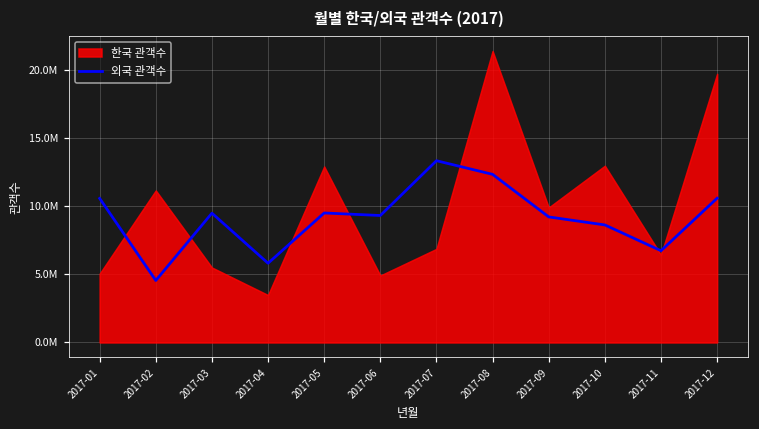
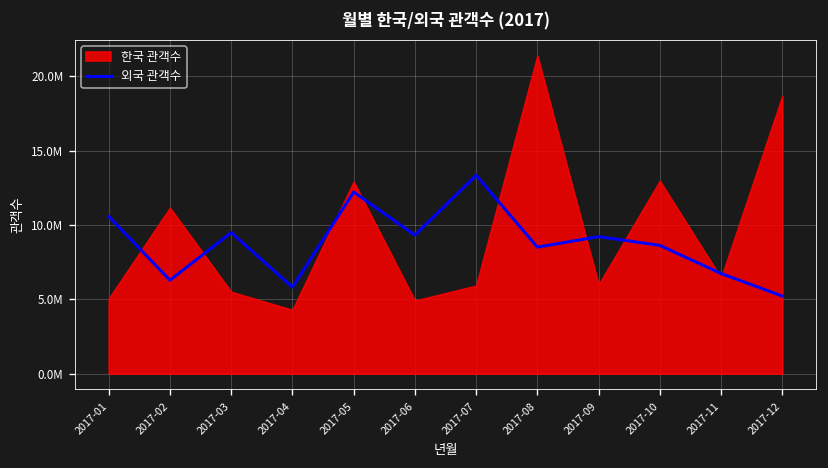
외국 관객수, 2017-02: 4500000 -> 6300000
한국 관객수, 2017-04: 3500000 -> 4300000
외국 관객수, 2017-05: 9500000 -> 12200000
한국 관객수, 2017-07: 6900000 -> 5900000
외국 관객수, 2017-08: 12300000 -> 8500000
한국 관객수, 2017-09: 9900000 -> 6000000
외국 관객수, 2017-12: 10600000 -> 5200000
한국 관객수, 2017-12: 19700000 -> 18700000
